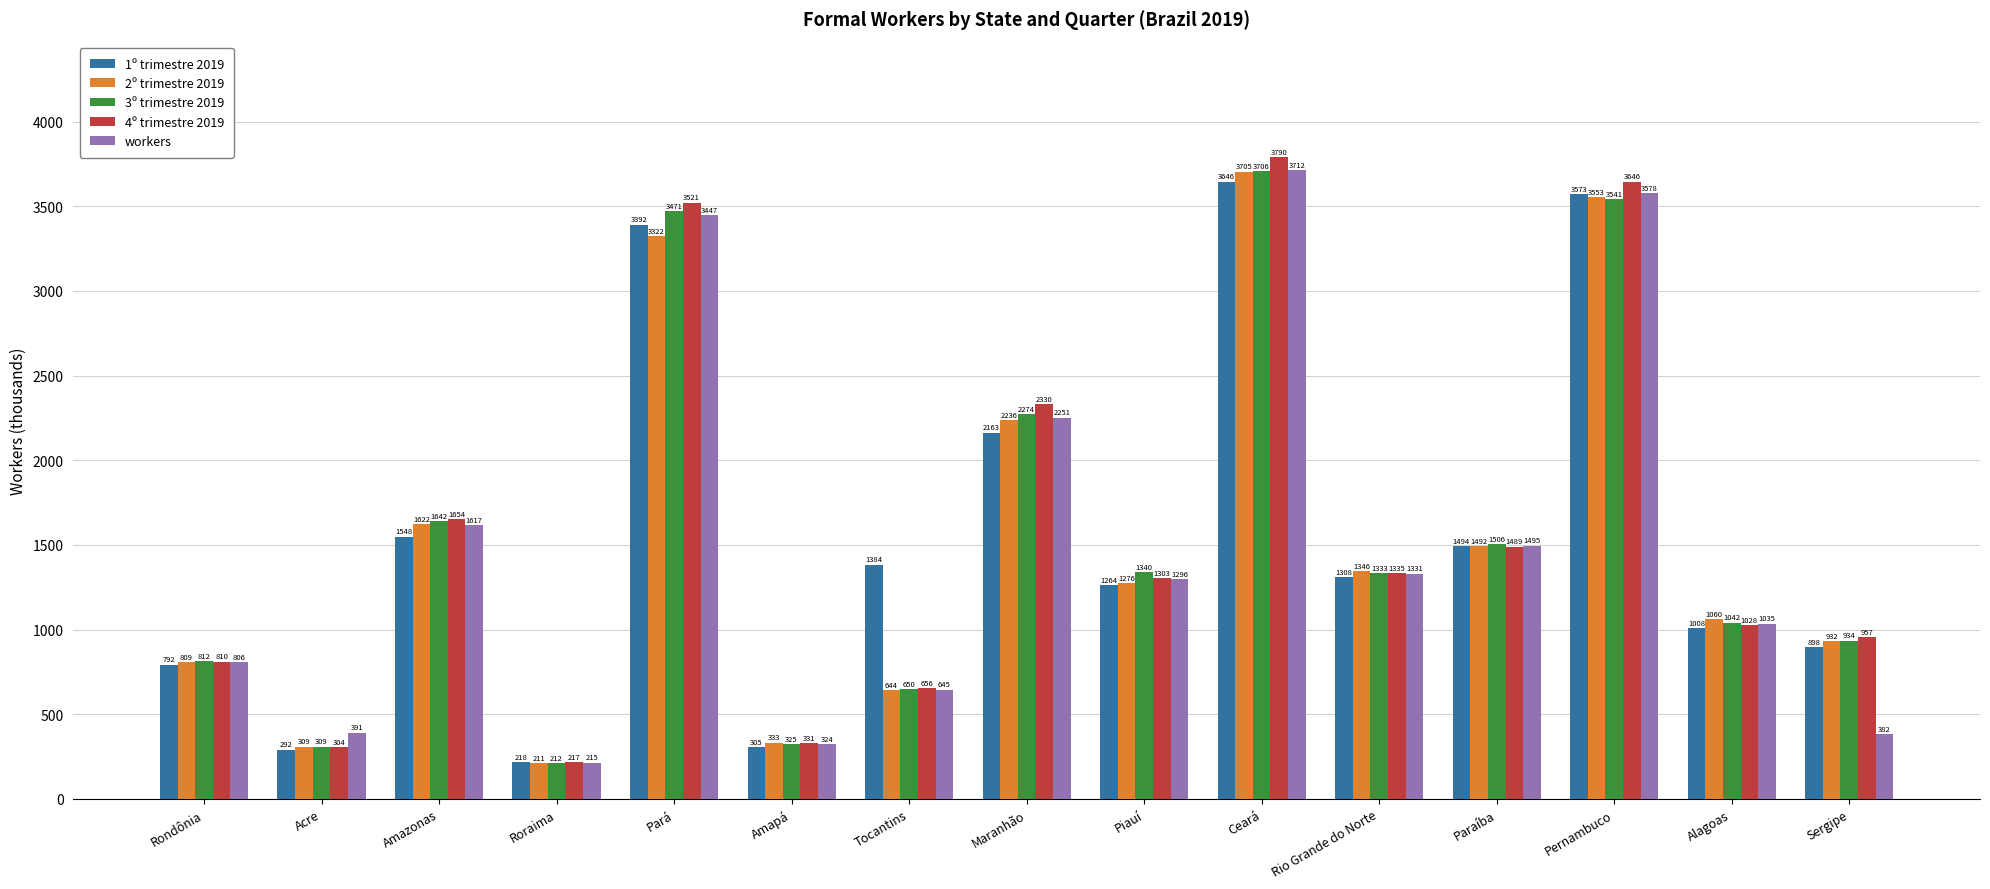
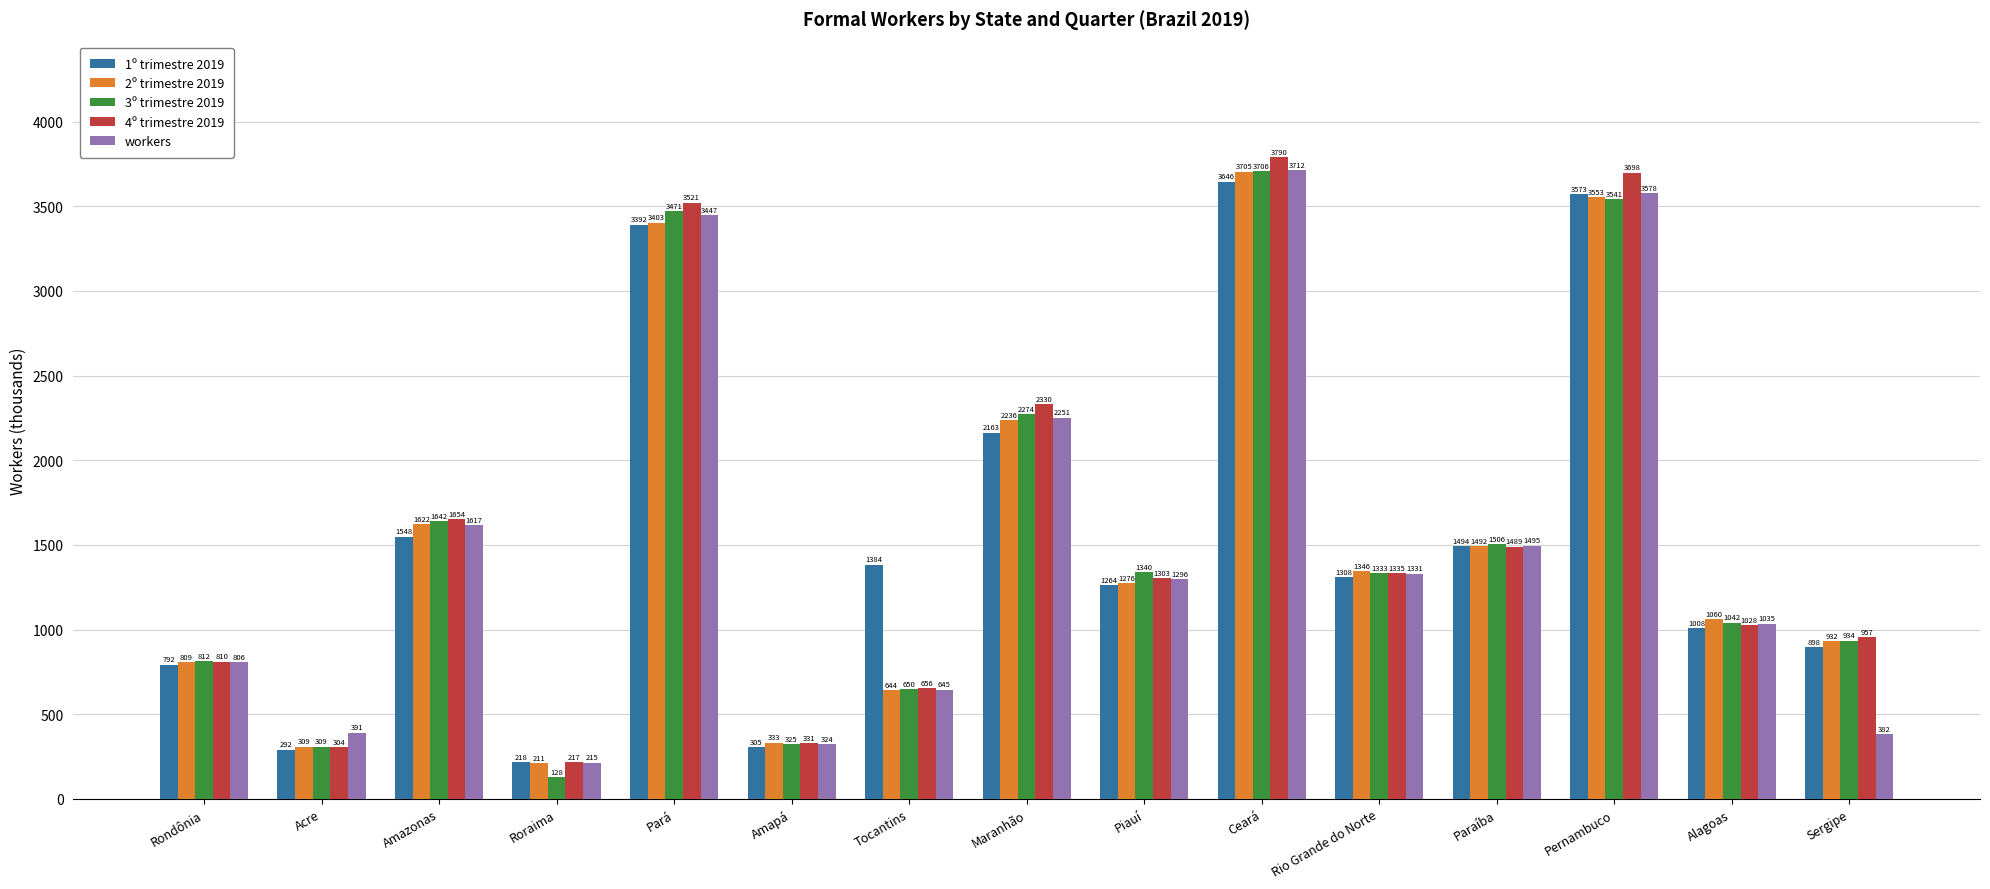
3º trimestre 2019, Roraima: 212 -> 128
2º trimestre 2019, Pará: 3322 -> 3403
4º trimestre 2019, Pernambuco: 3646 -> 3698
